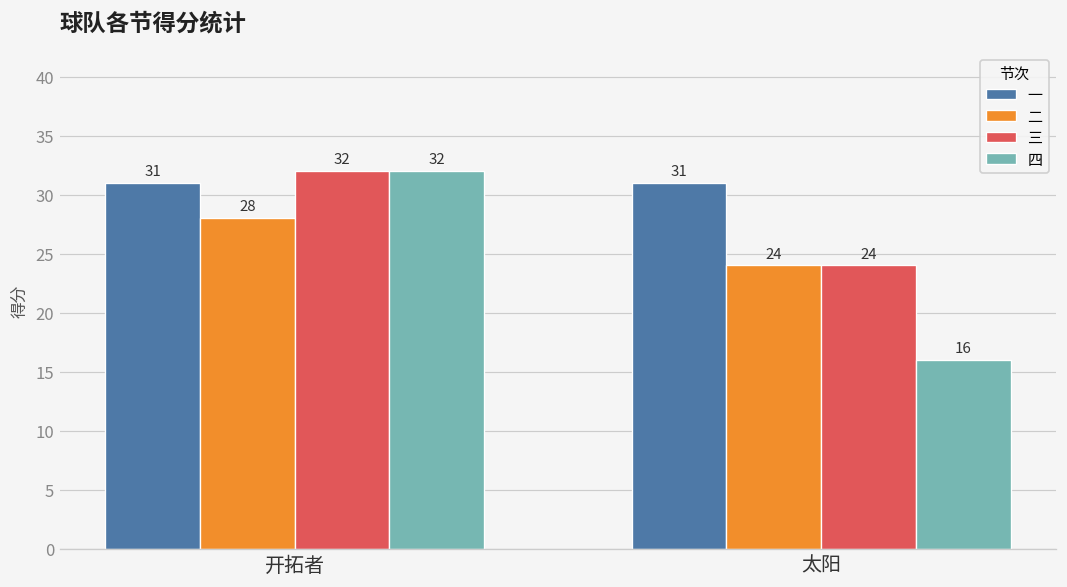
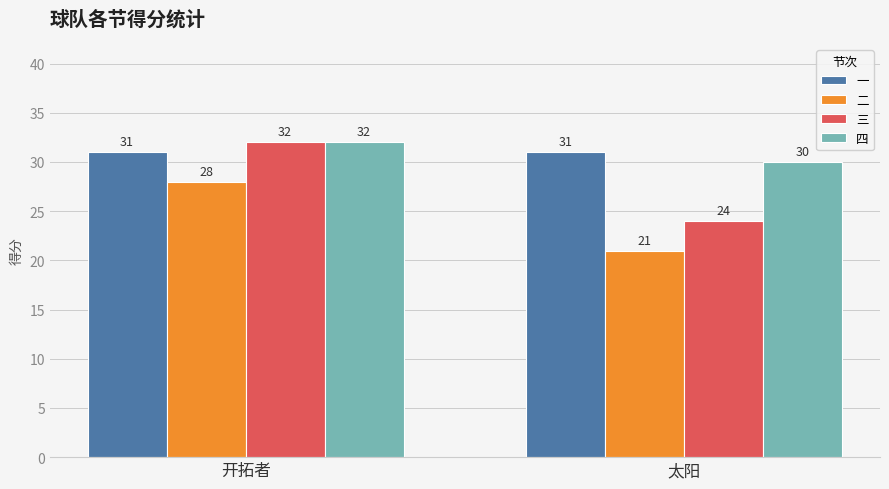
二, 太阳: 24 -> 21
四, 太阳: 16 -> 30
